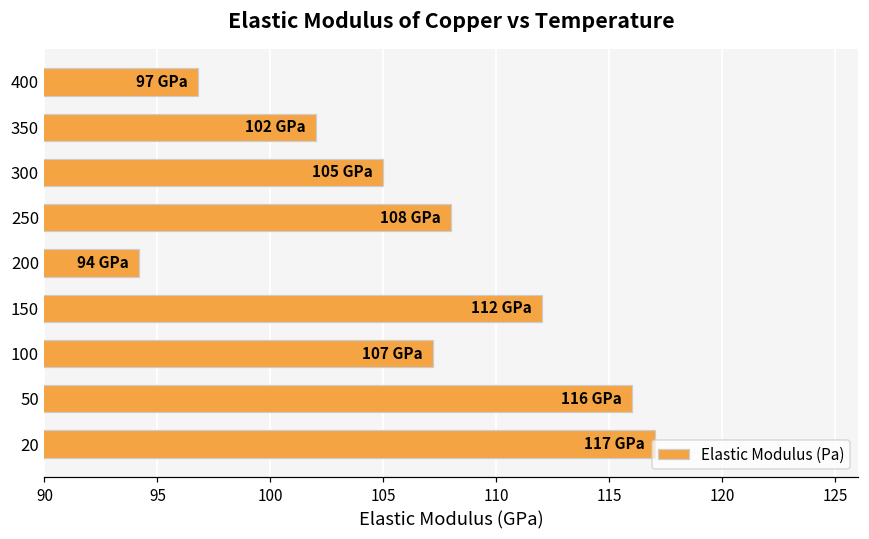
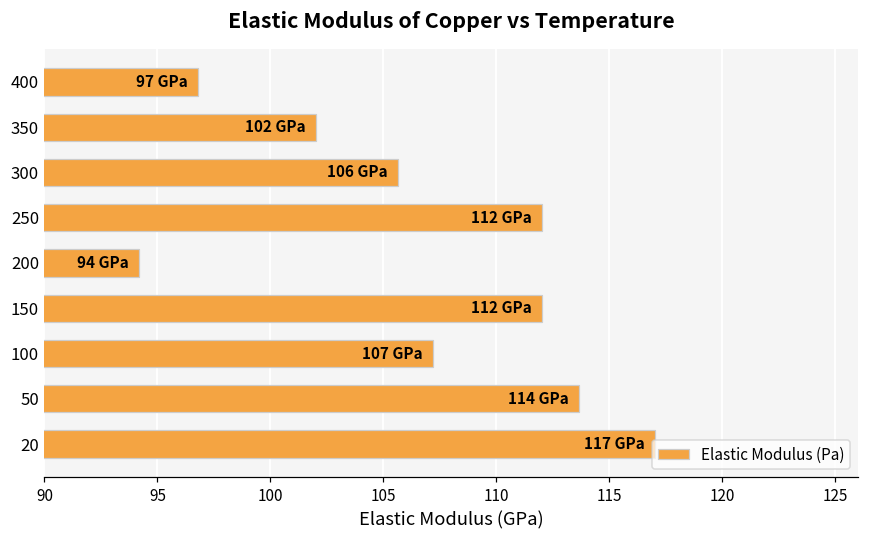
300: 105 -> 106
250: 108 -> 112
50: 116 -> 114
